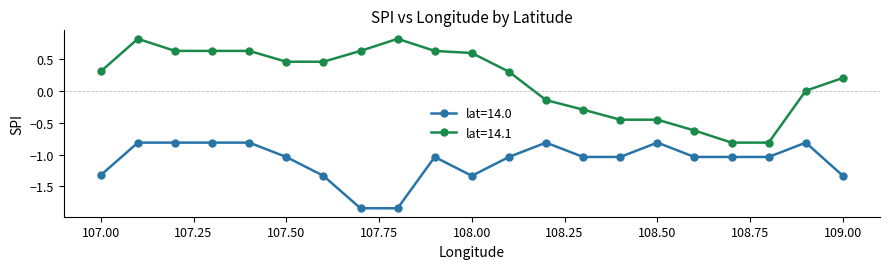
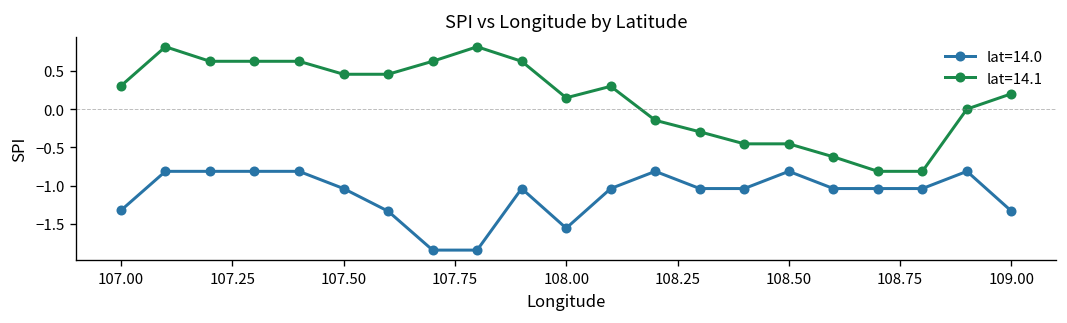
lat=14.0, 108.00: -1.3 -> -1.6
lat=14.1, 108.00: 0.6 -> 0.1
